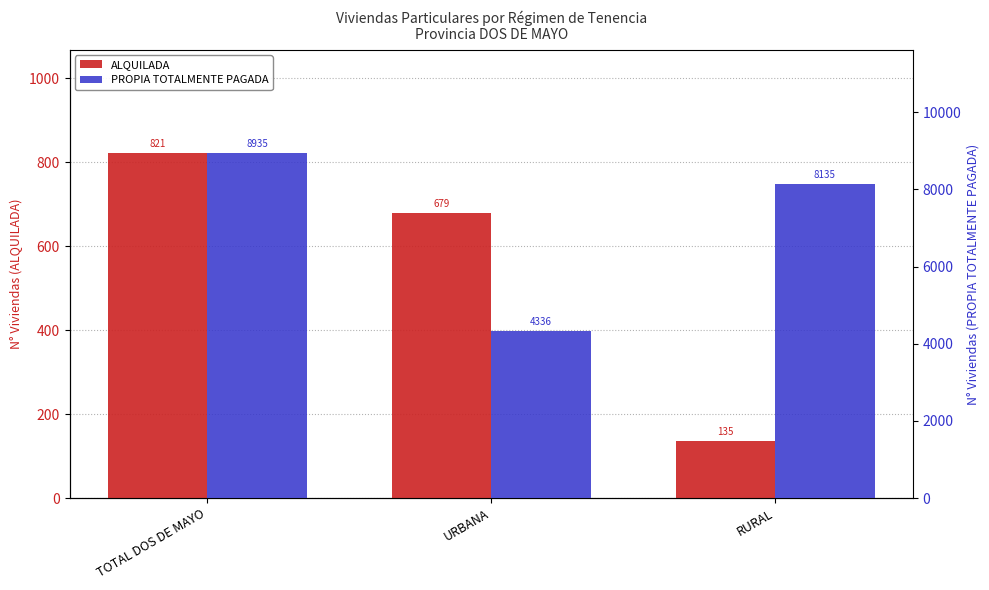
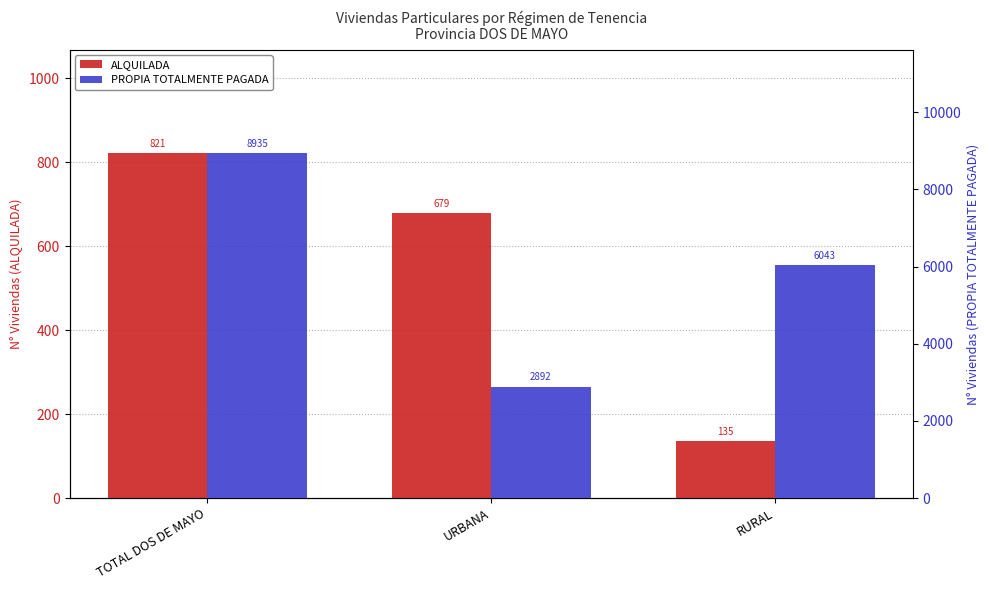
PROPIA TOTALMENTE PAGADA, URBANA: 4336 -> 2892
PROPIA TOTALMENTE PAGADA, RURAL: 8135 -> 6043
